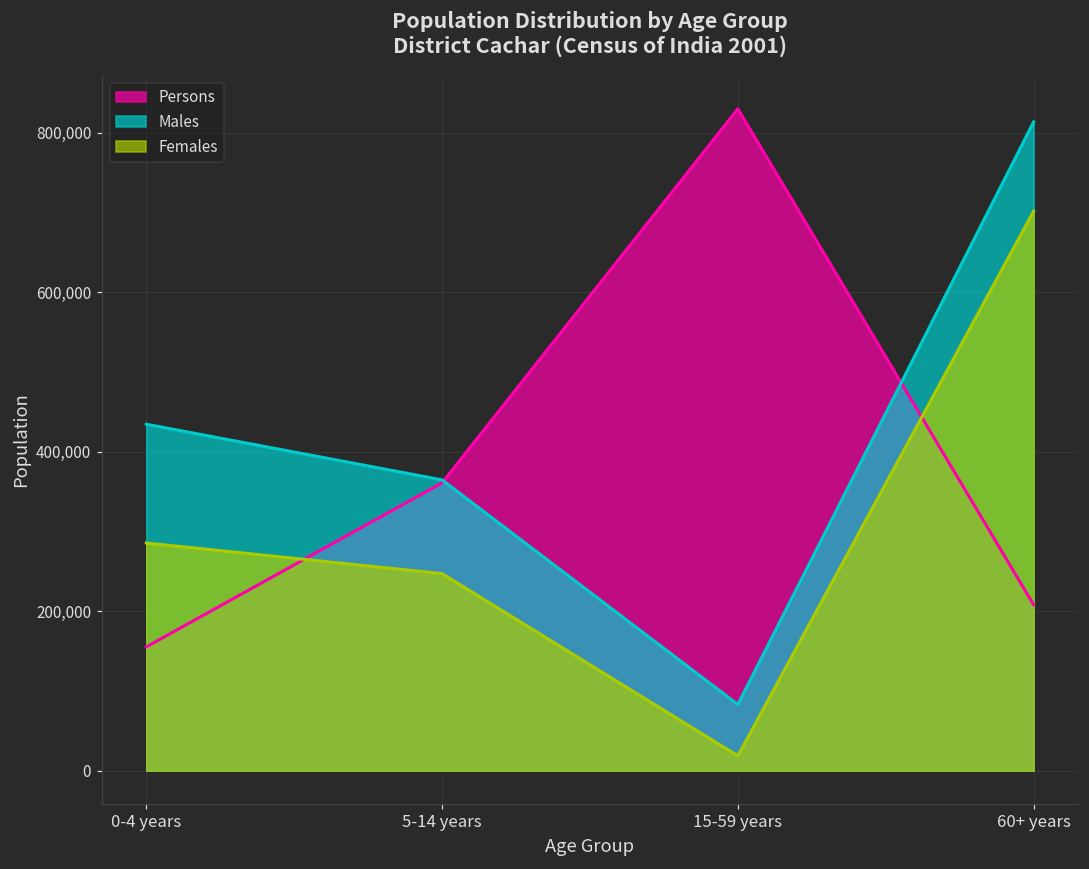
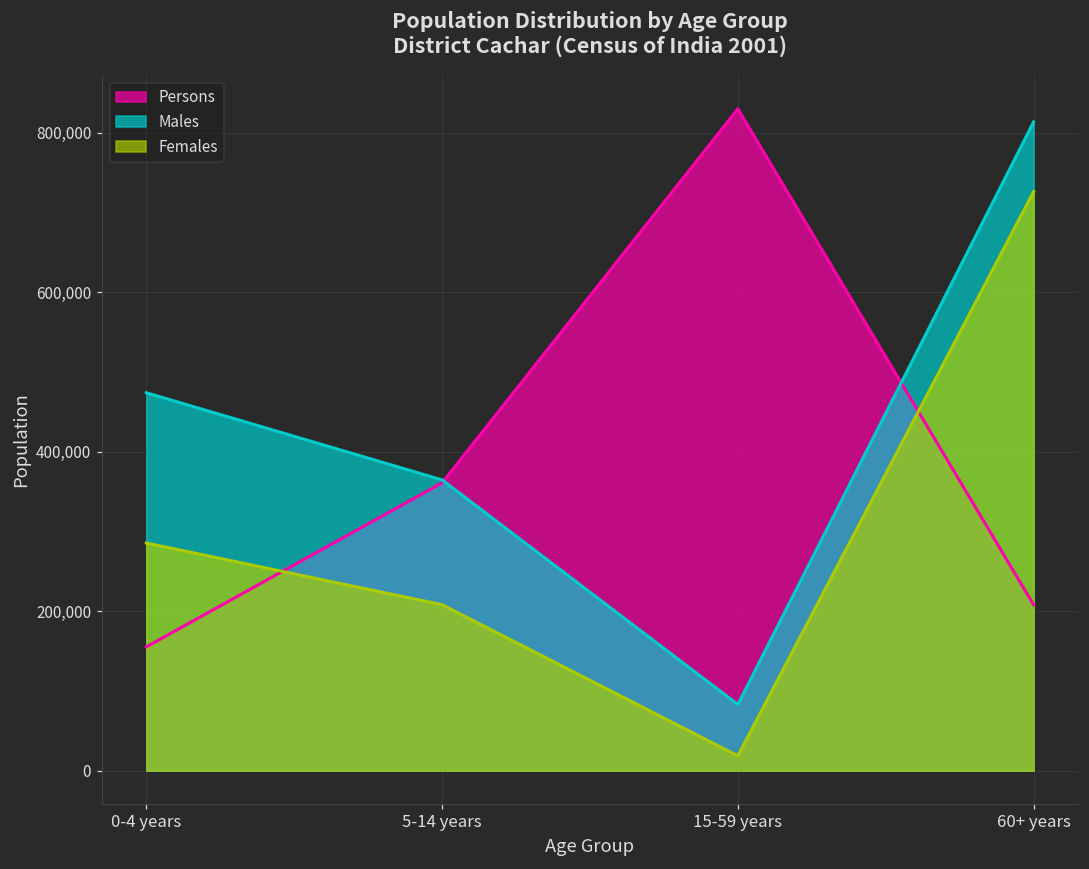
Males, 0-4 years: 430,000 -> 470,000
Females, 5-14 years: 250,000 -> 210,000
Females, 60+ years: 700,000 -> 730,000
